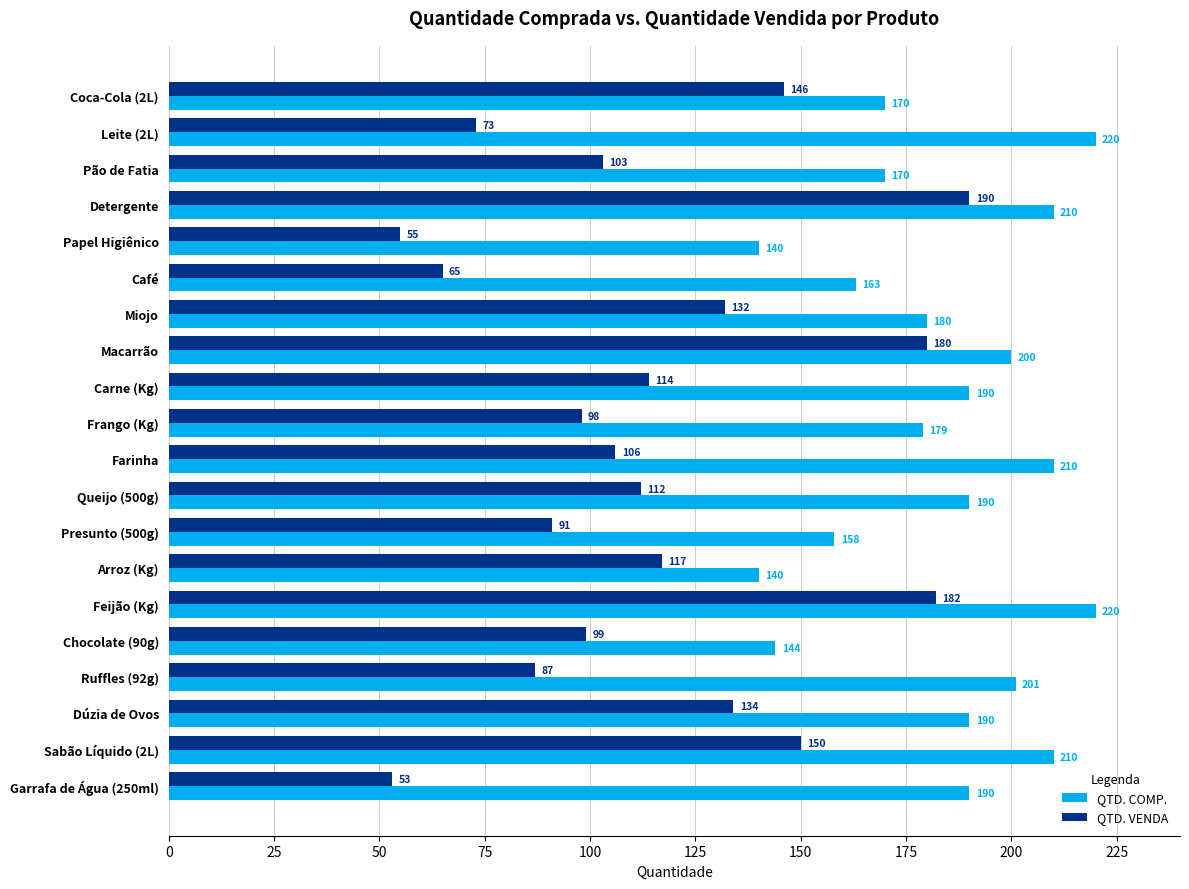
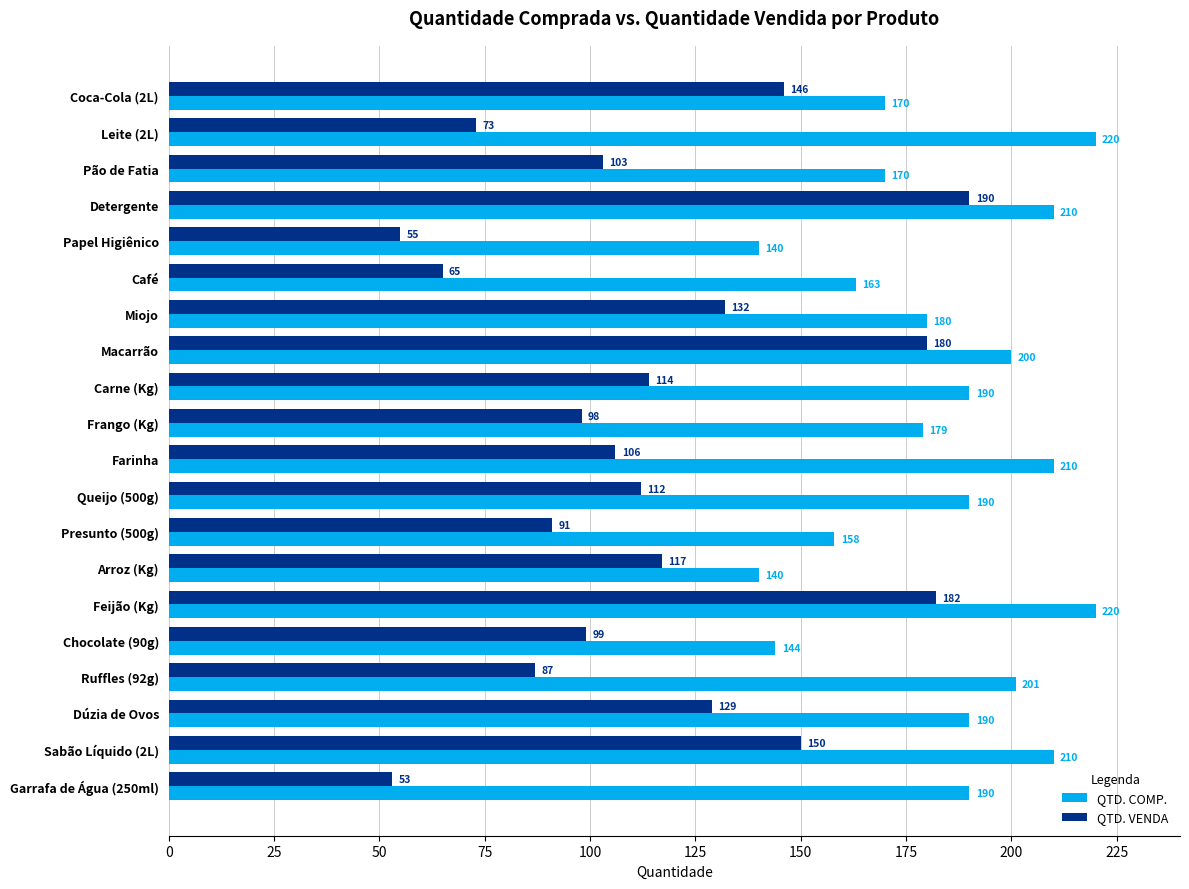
QTD. VENDA, Dúzia de Ovos: 134 -> 129
